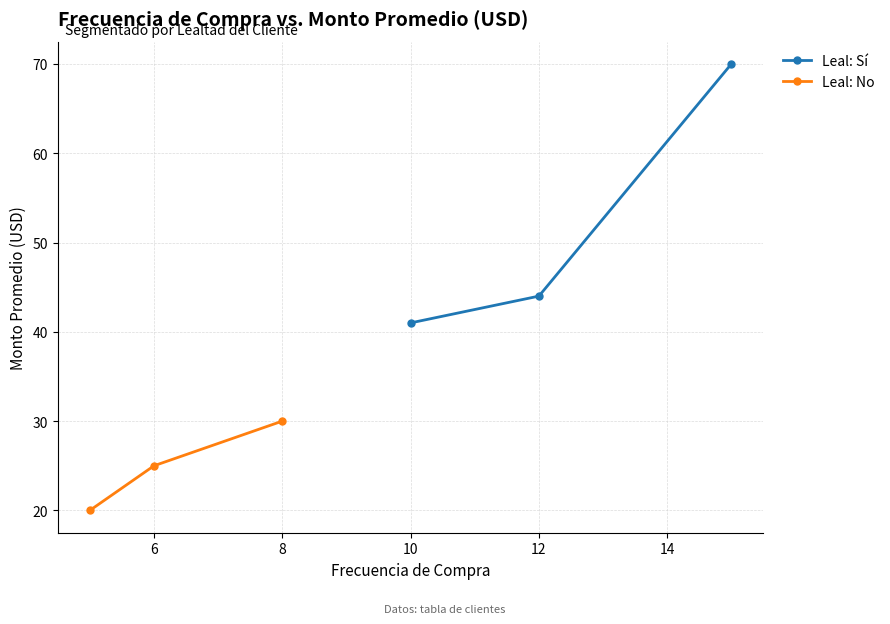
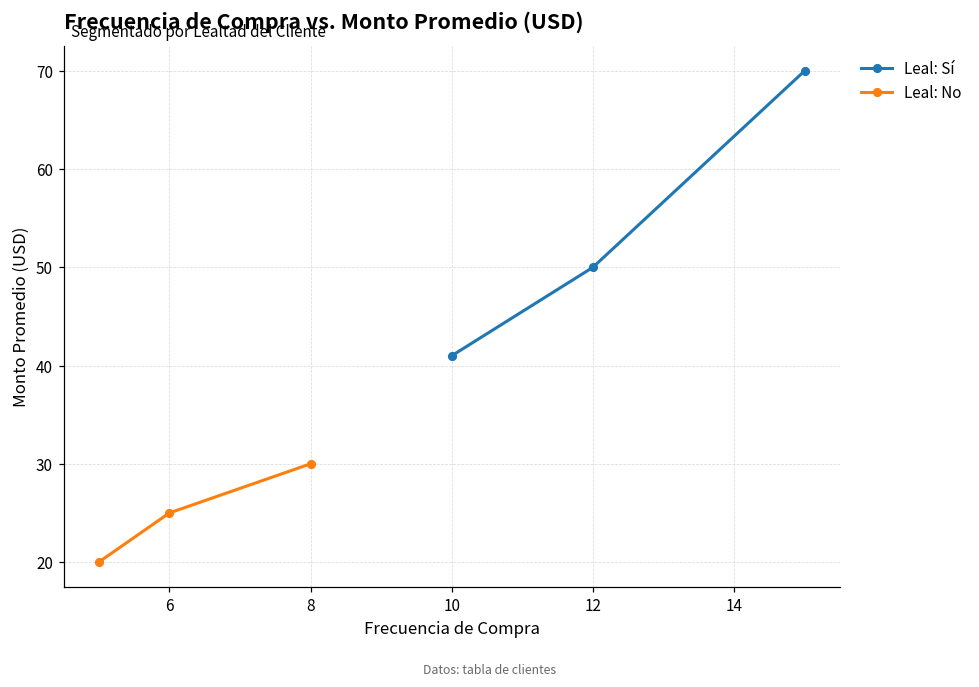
Leal: Sí, 12: 44 -> 50
